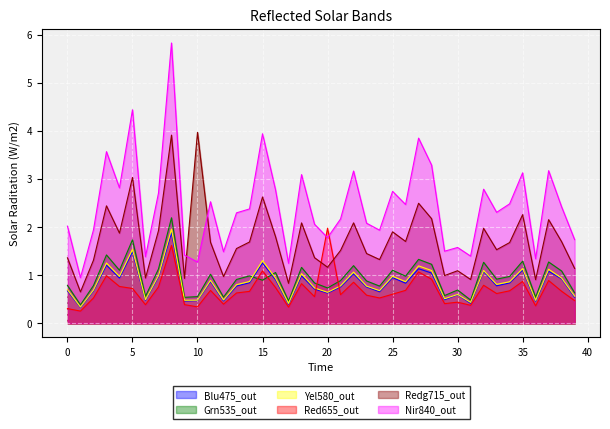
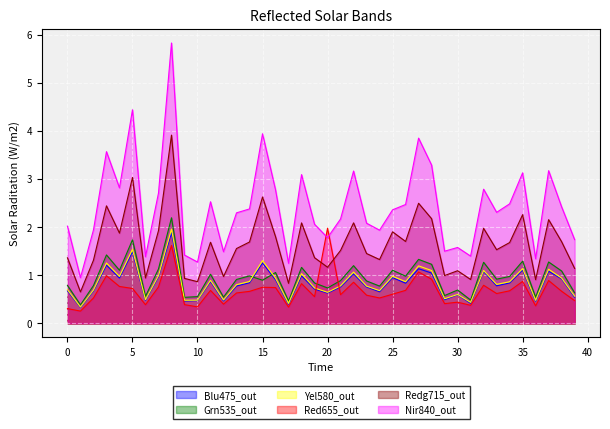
Redg715_out, 10: 4.0 -> 0.9
Red655_out, 15: 1.1 -> 0.8
Nir840_out, 25: 2.7 -> 2.4
